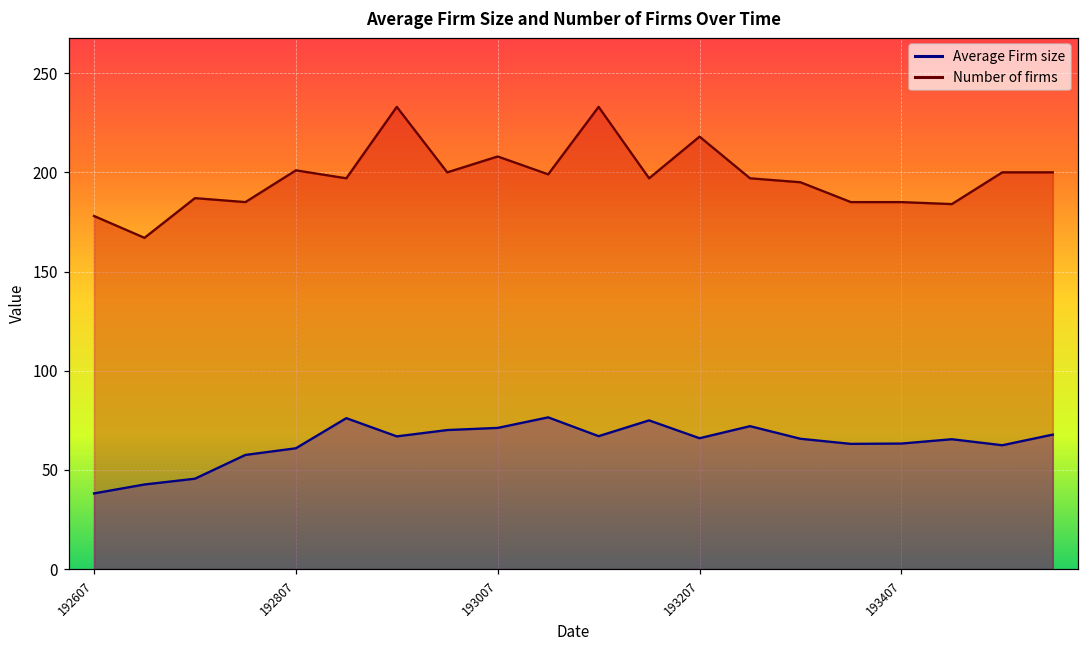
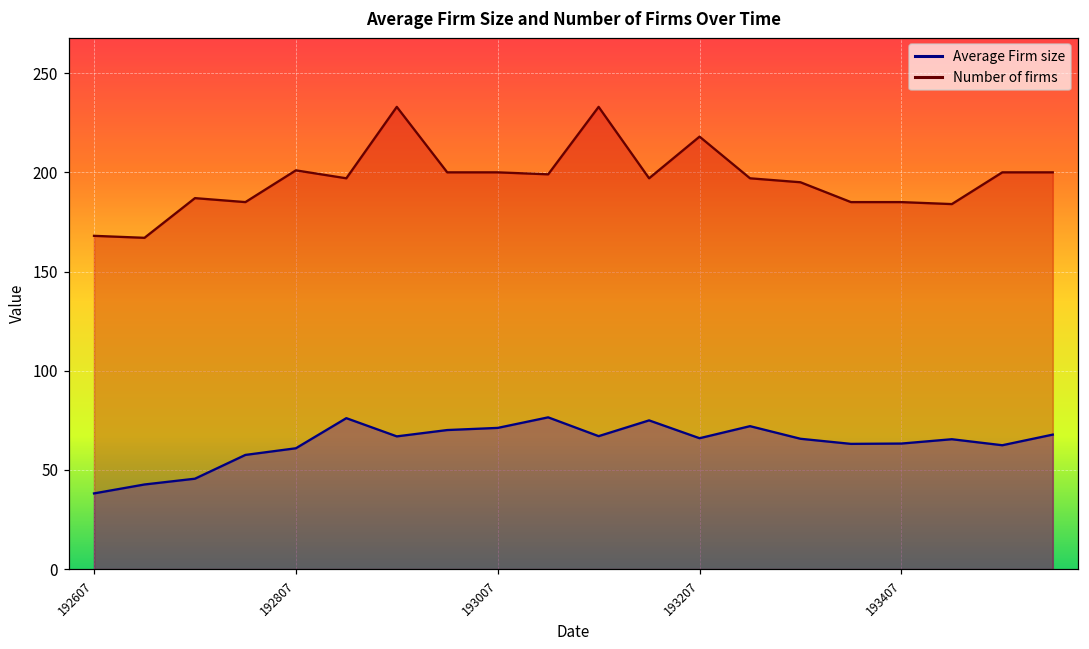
Number of firms, 192607: 178 -> 168
Number of firms, 193007: 208 -> 200
